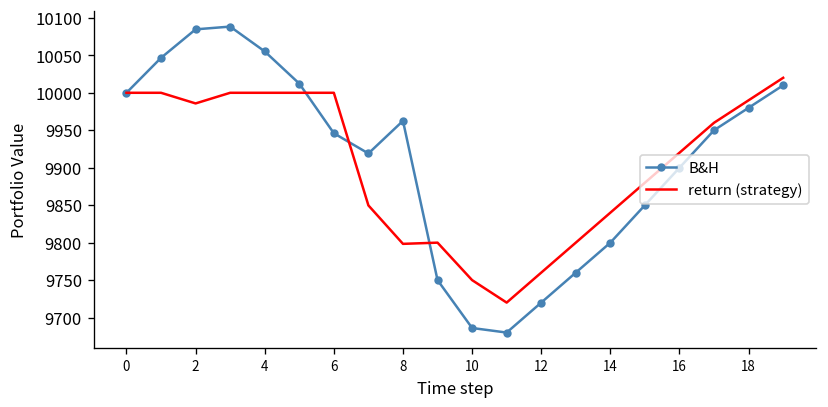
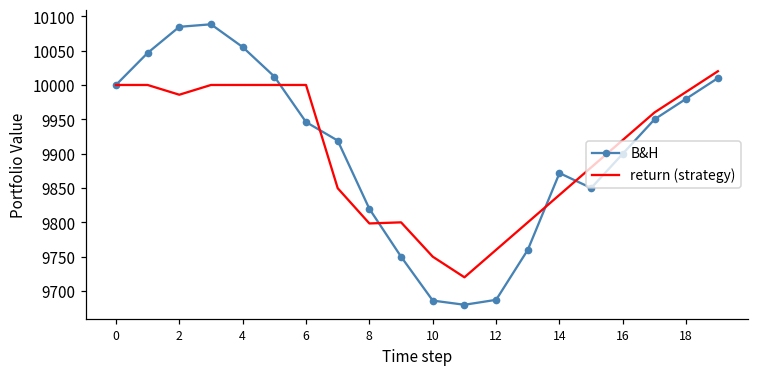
B&H, 8: 9960 -> 9820
B&H, 12: 9720 -> 9690
B&H, 14: 9800 -> 9870
